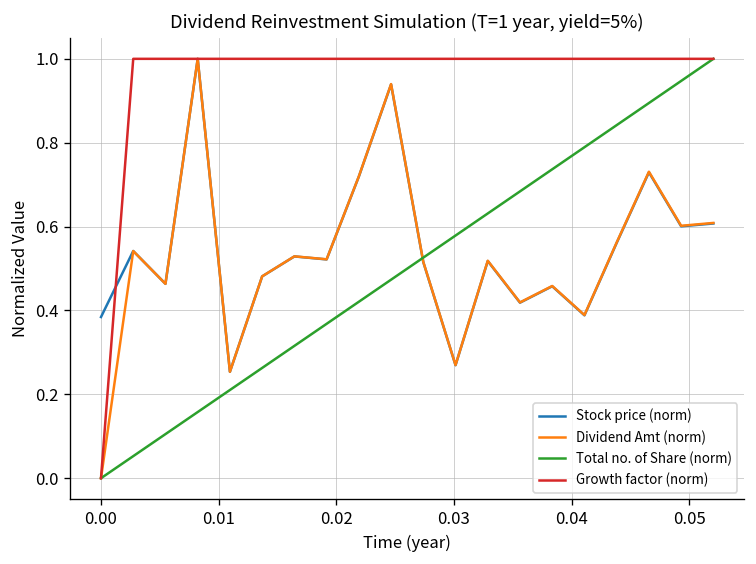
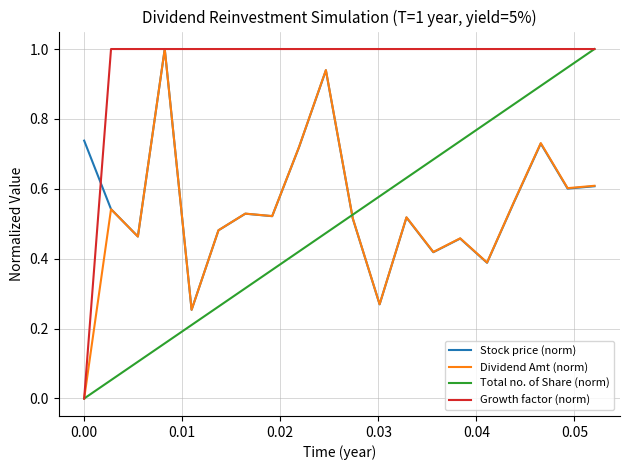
Stock price (norm), 0.00: 0.38 -> 0.74
